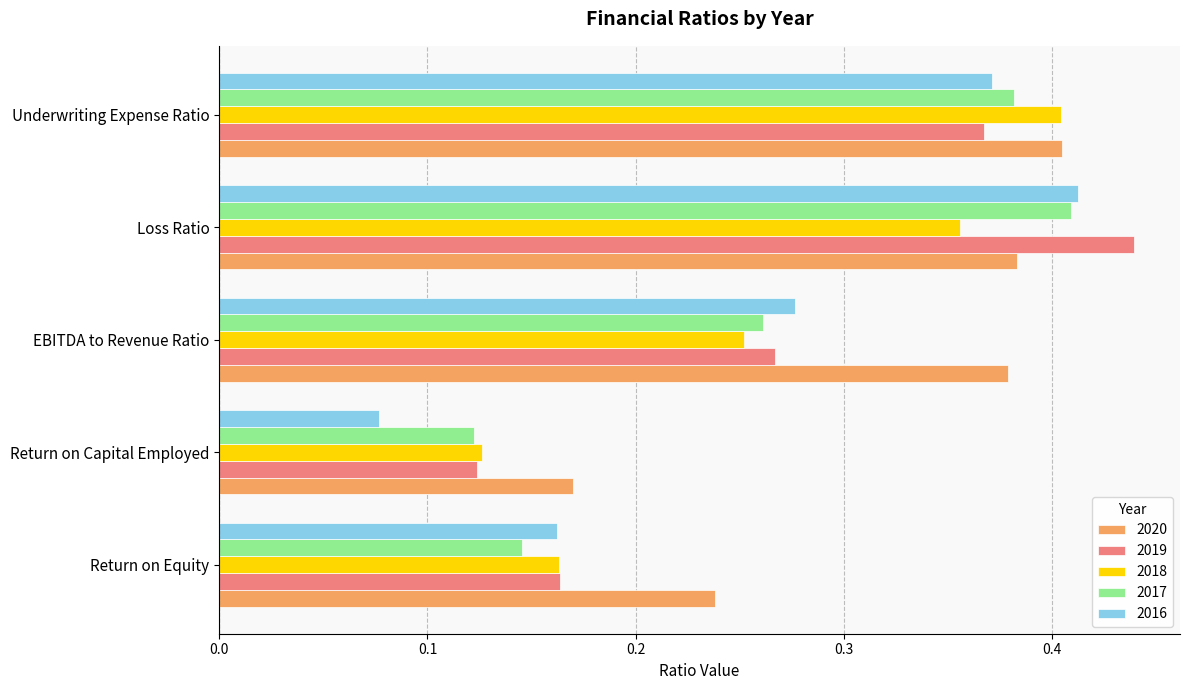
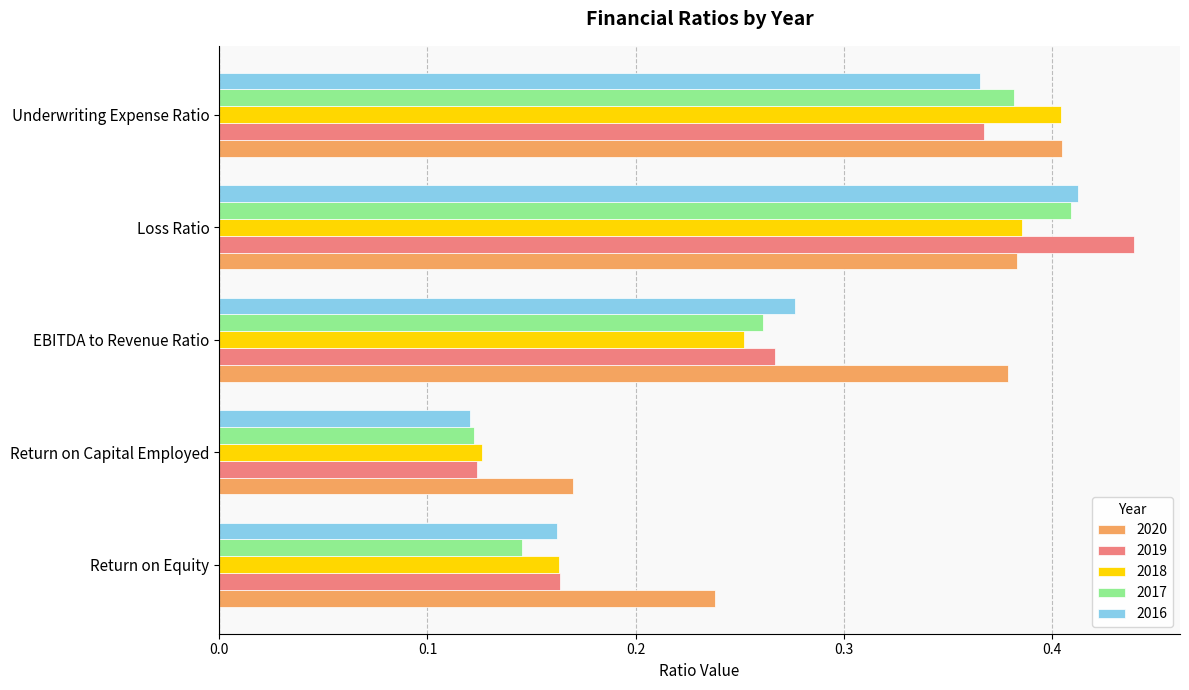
2016, Underwriting Expense Ratio: 0.371 -> 0.365
2018, Loss Ratio: 0.356 -> 0.385
2016, Return on Capital Employed: 0.077 -> 0.121
